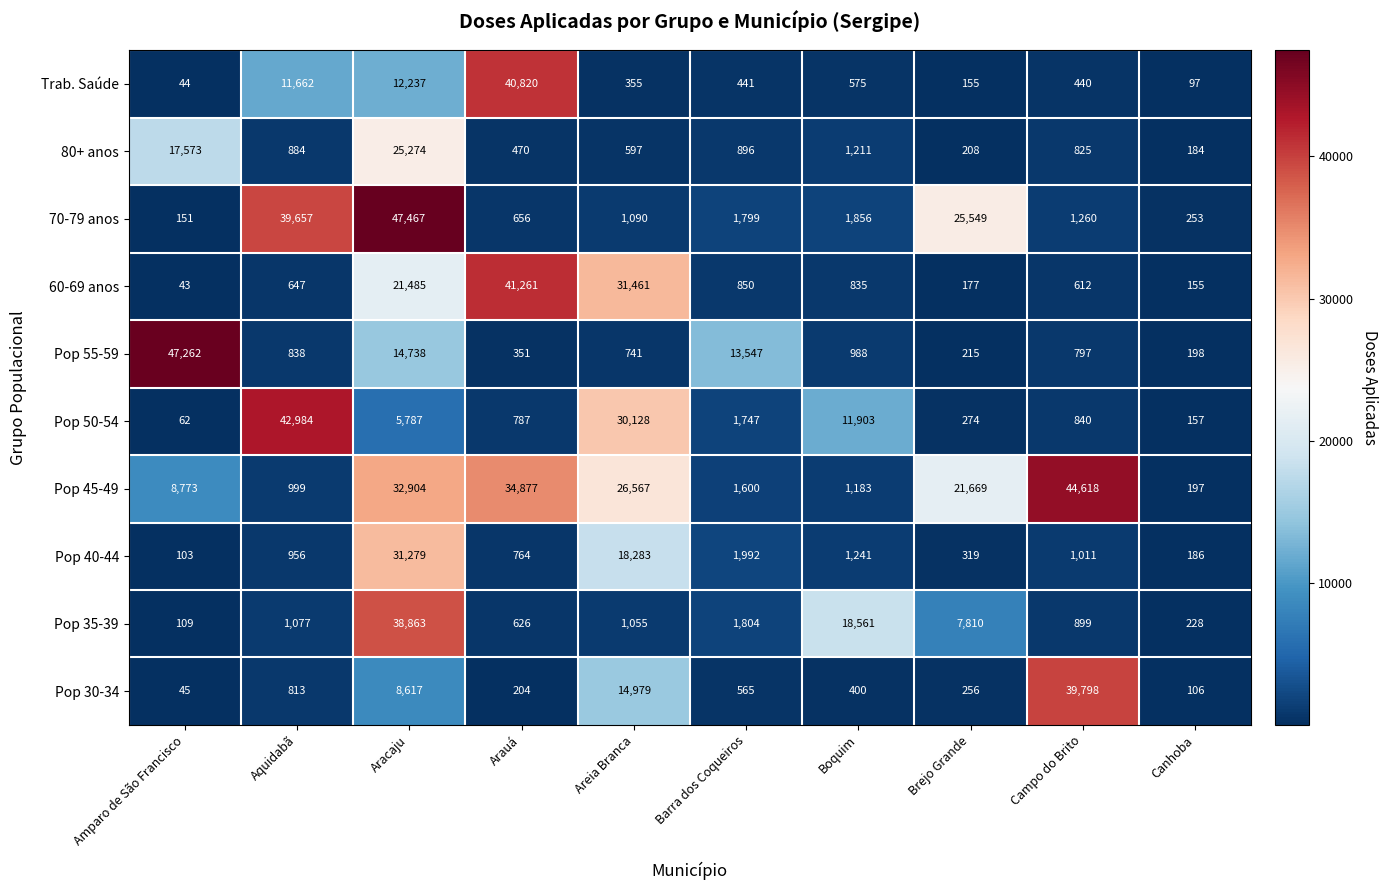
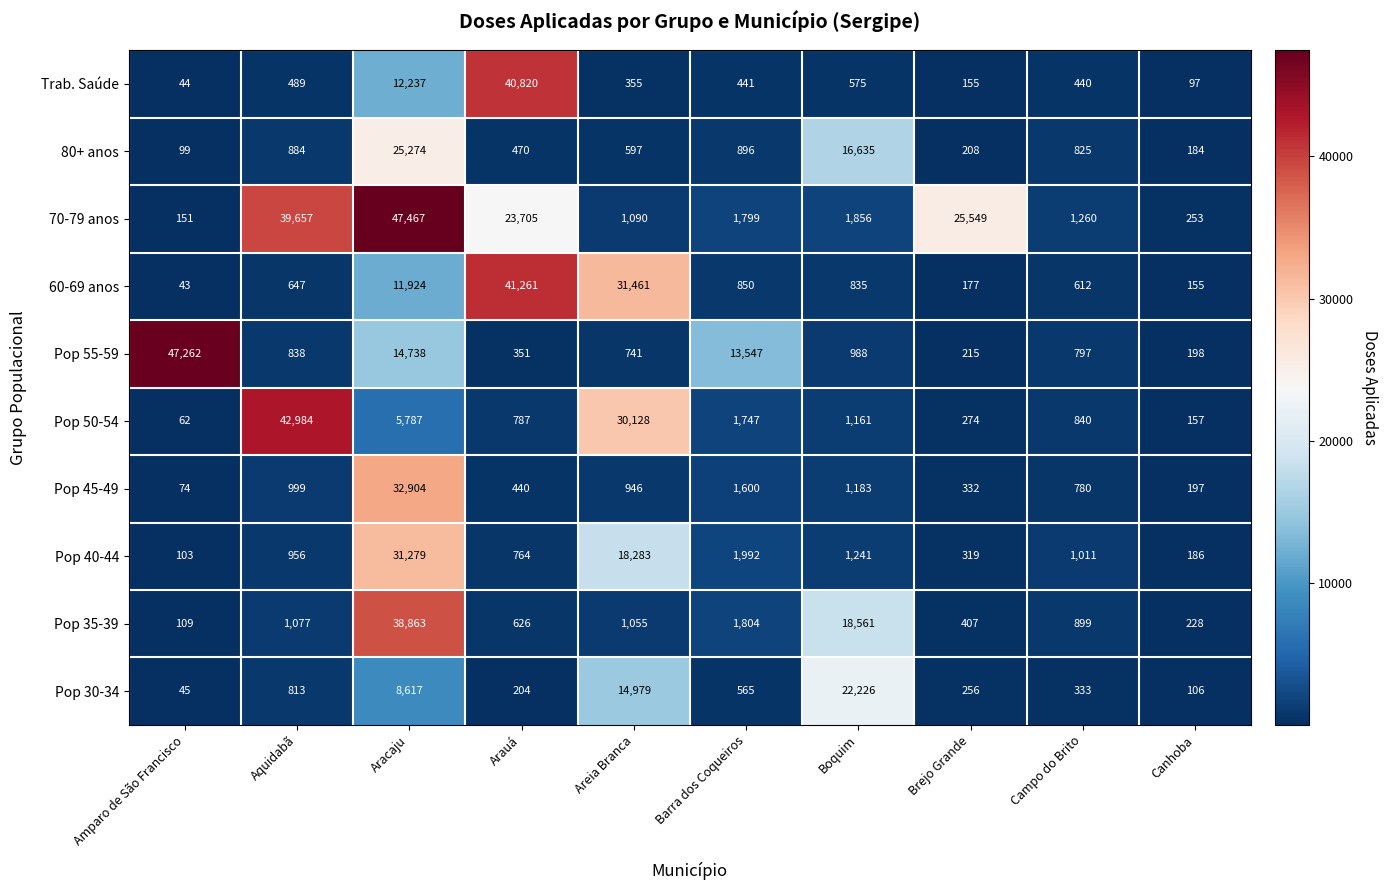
Trab. Saúde, Aquidabã: 11,662 -> 489
80+ anos, Amparo de São Francisco: 17,573 -> 99
80+ anos, Boquim: 1,211 -> 16,635
70-79 anos, Arauá: 656 -> 23,705
60-69 anos, Aracaju: 21,485 -> 11,924
Pop 50-54, Boquim: 11,903 -> 1,161
Pop 45-49, Amparo de São Francisco: 8,773 -> 74
Pop 45-49, Arauá: 34,877 -> 440
Pop 45-49, Areia Branca: 26,567 -> 946
Pop 45-49, Brejo Grande: 21,669 -> 332
Pop 45-49, Campo do Brito: 44,618 -> 780
Pop 35-39, Brejo Grande: 7,810 -> 407
Pop 30-34, Boquim: 400 -> 22,226
Pop 30-34, Campo do Brito: 39,798 -> 333
